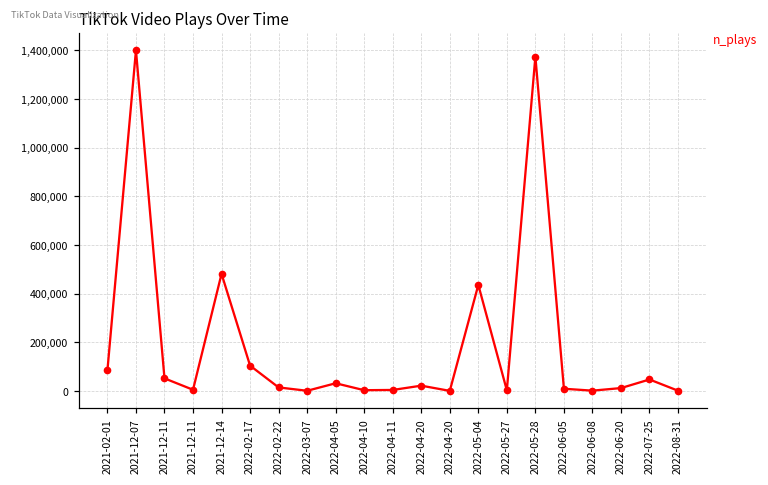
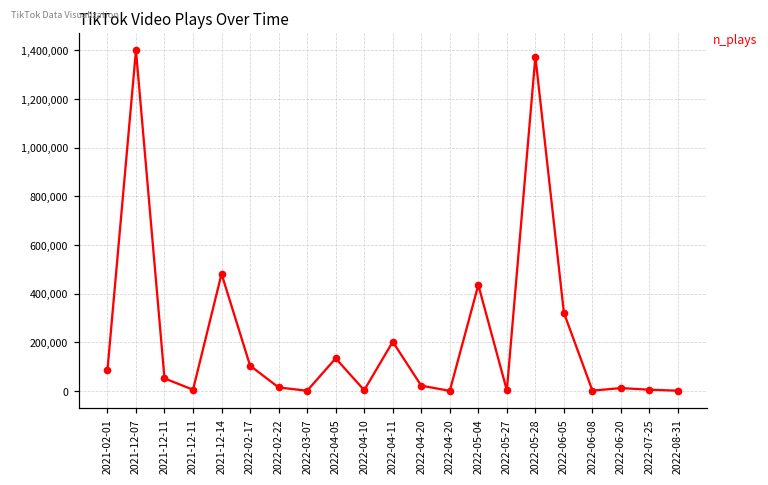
2022-04-05: 30,000 -> 130,000
2022-04-11: 0 -> 200,000
2022-06-05: 10,000 -> 320,000
2022-07-25: 50,000 -> 10,000
